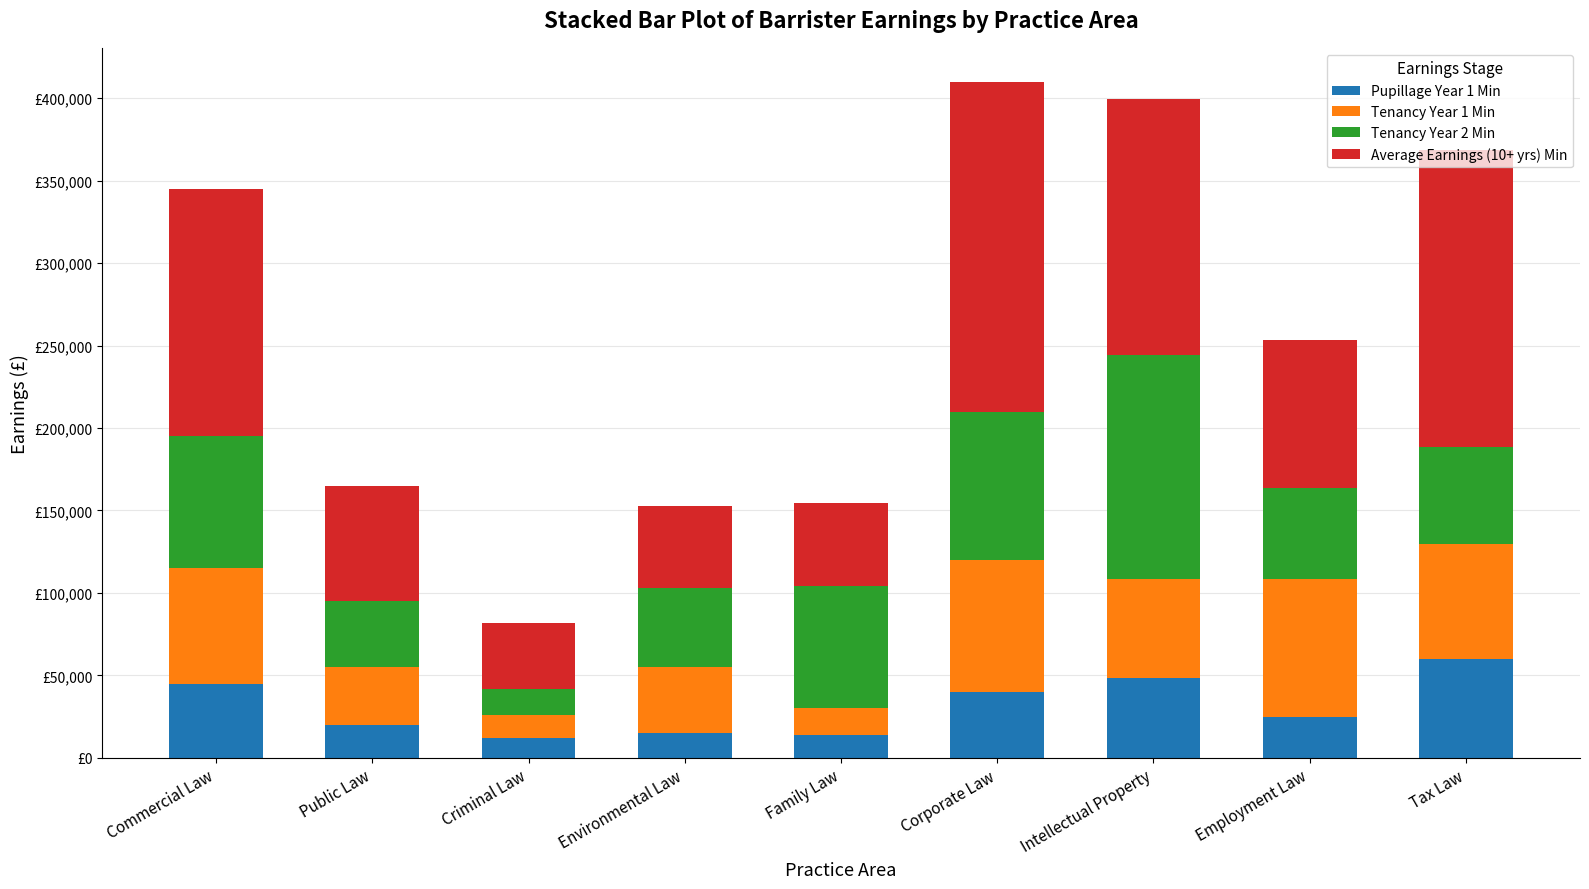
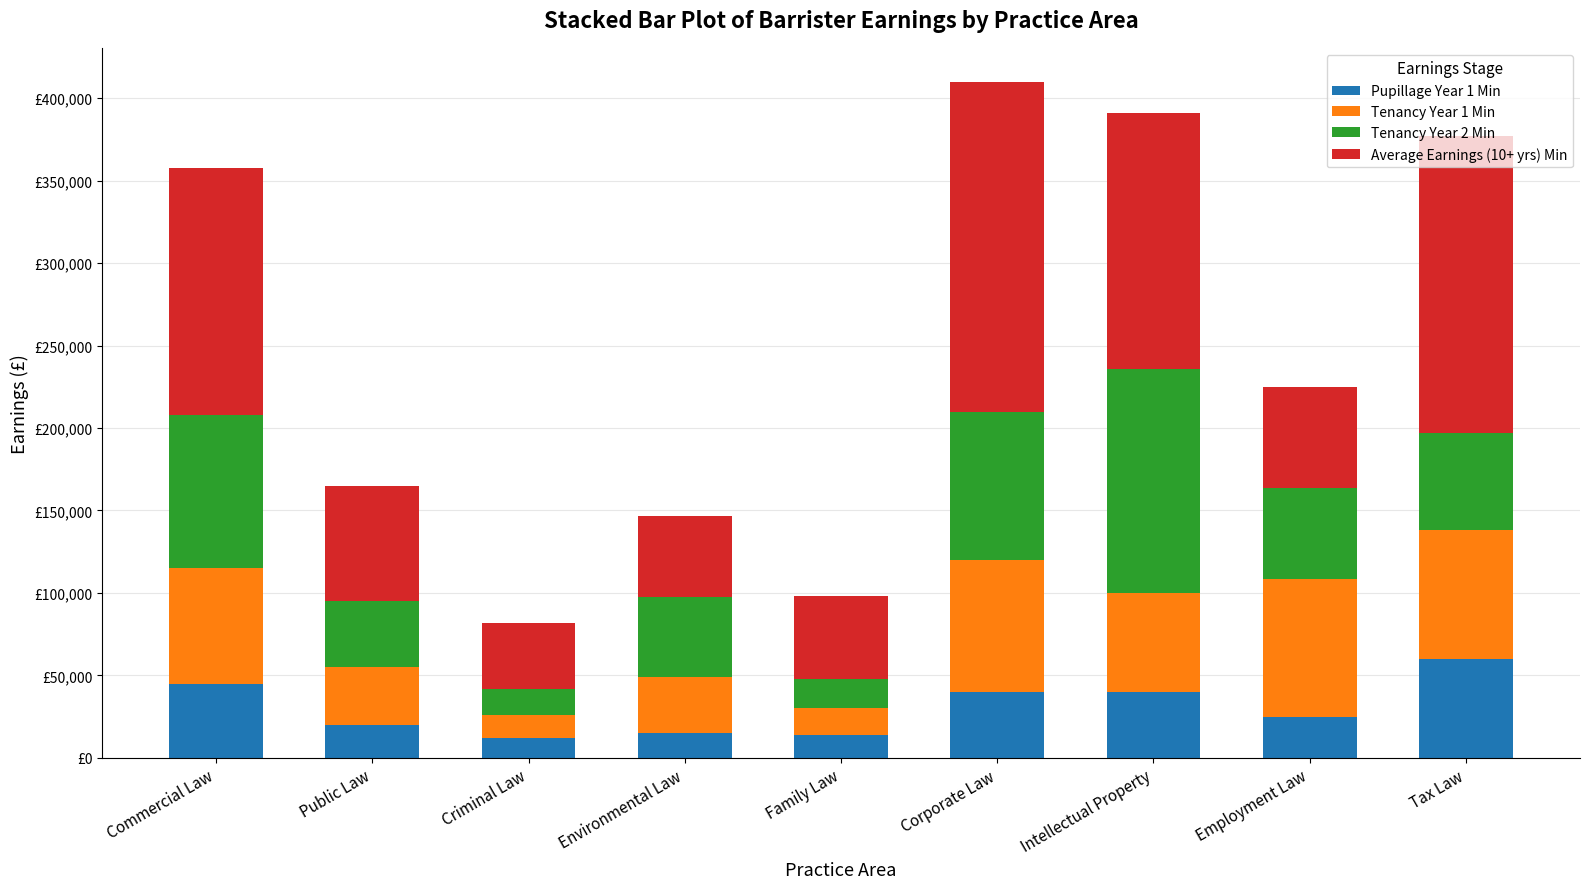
Tenancy Year 2 Min, Commercial Law: £80,000 -> £93,000
Tenancy Year 1 Min, Environmental Law: £40,000 -> £34,000
Tenancy Year 2 Min, Family Law: £74,000 -> £18,000
Pupillage Year 1 Min, Intellectual Property: £48,000 -> £40,000
Average Earnings (10+ yrs) Min, Employment Law: £90,000 -> £61,000
Tenancy Year 1 Min, Tax Law: £70,000 -> £78,000
